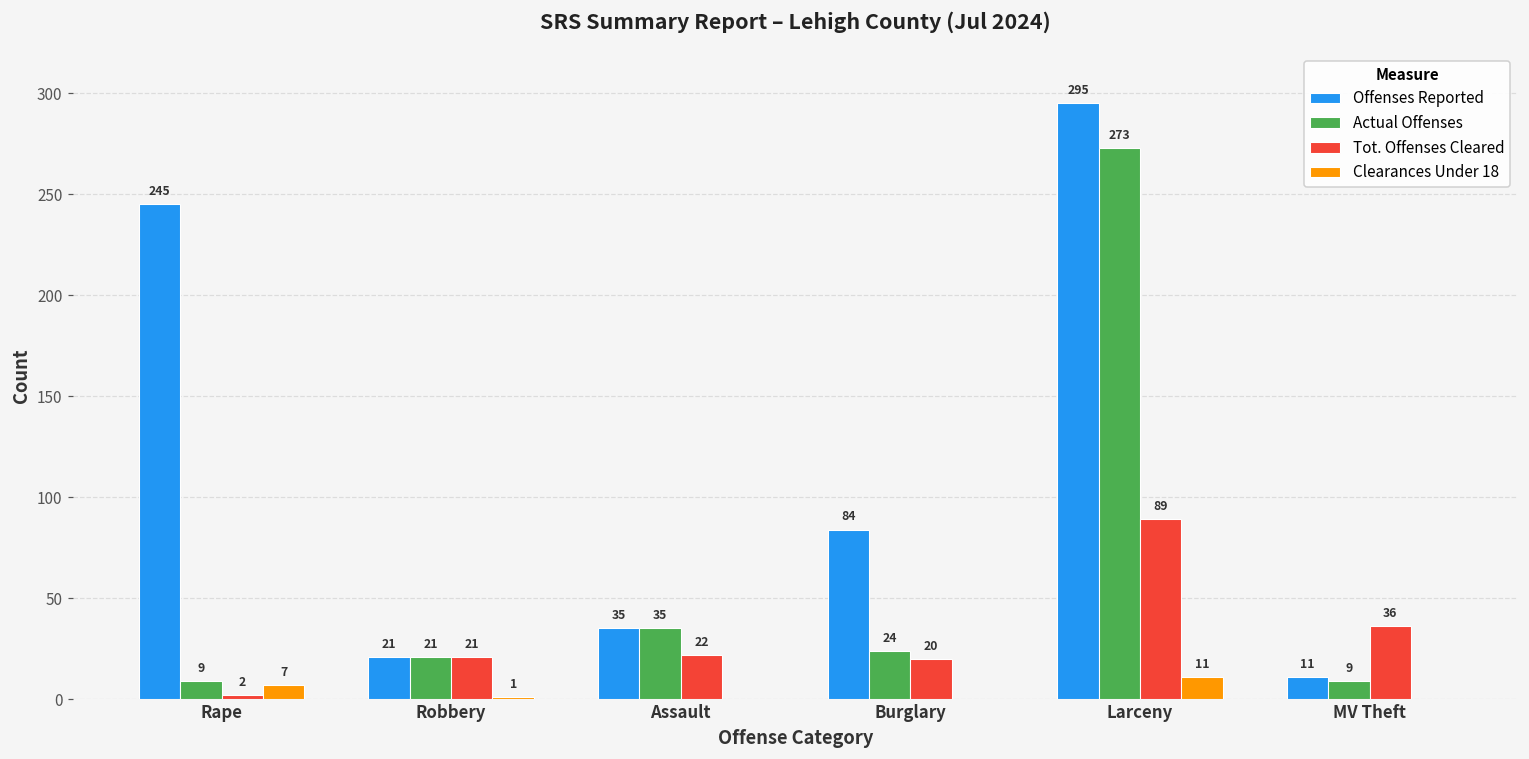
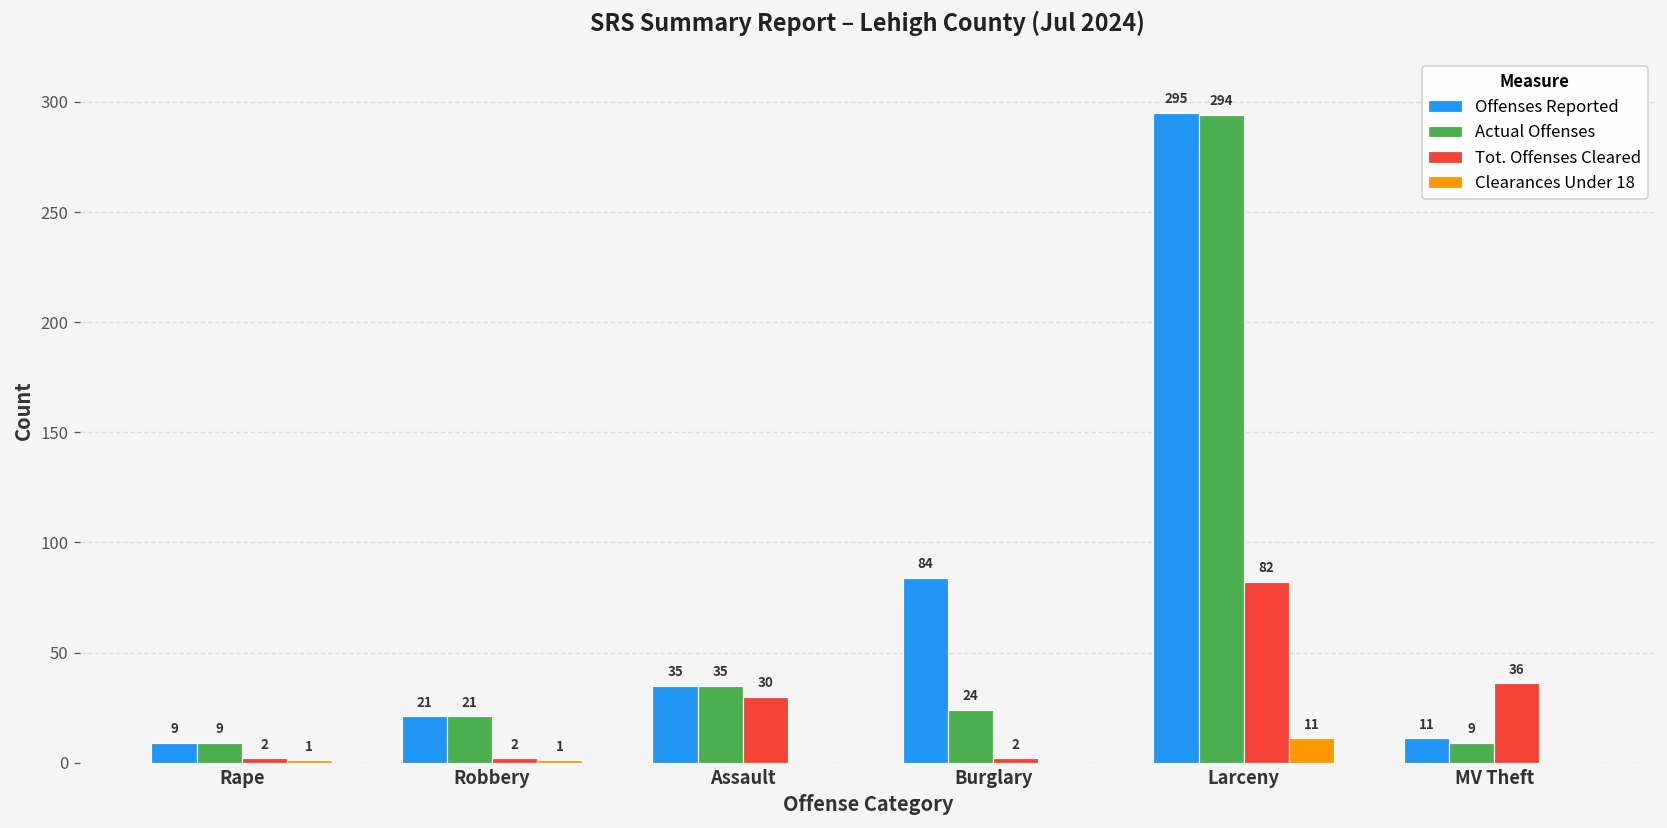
Offenses Reported, Rape: 245 -> 9
Clearances Under 18, Rape: 7 -> 1
Tot. Offenses Cleared, Robbery: 21 -> 2
Tot. Offenses Cleared, Assault: 22 -> 30
Tot. Offenses Cleared, Burglary: 20 -> 2
Actual Offenses, Larceny: 273 -> 294
Tot. Offenses Cleared, Larceny: 89 -> 82
